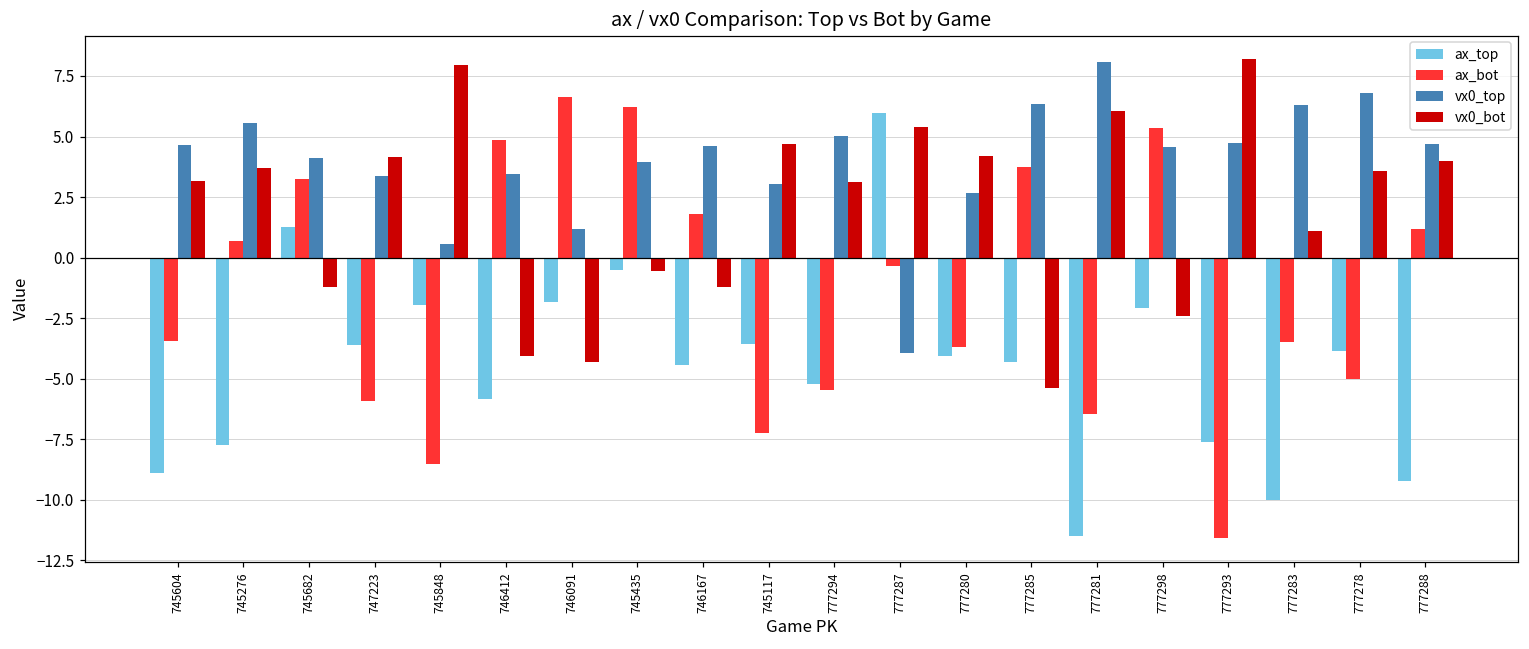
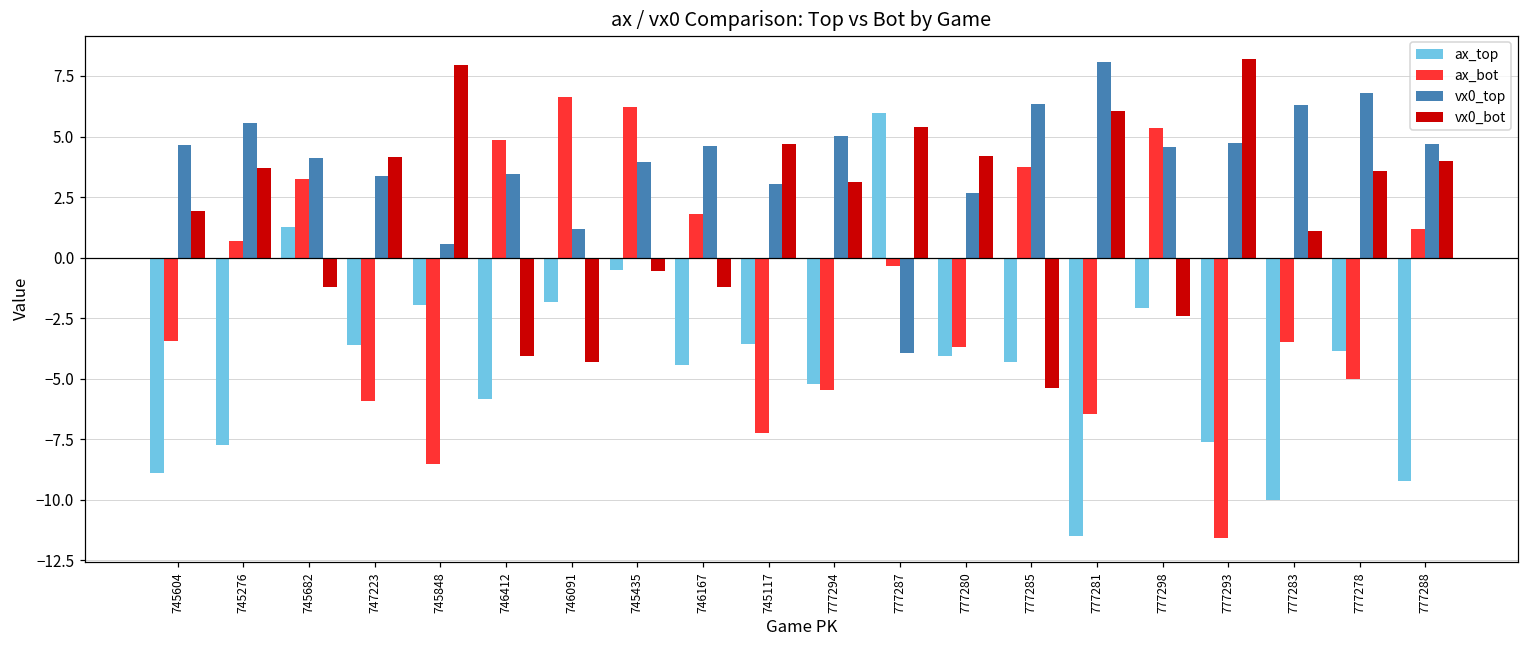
vx0_bot, 745604: 3.2 -> 1.9
